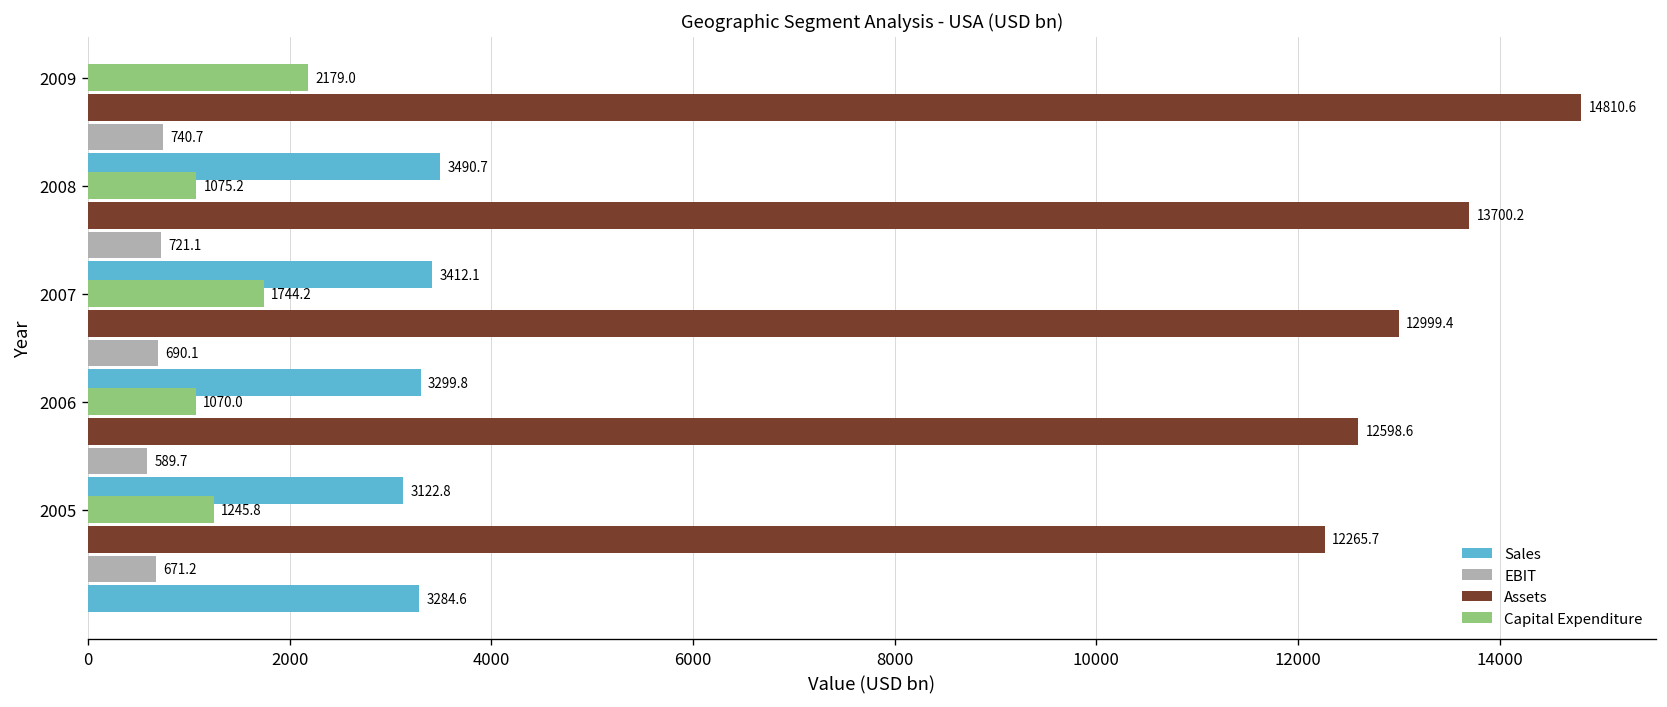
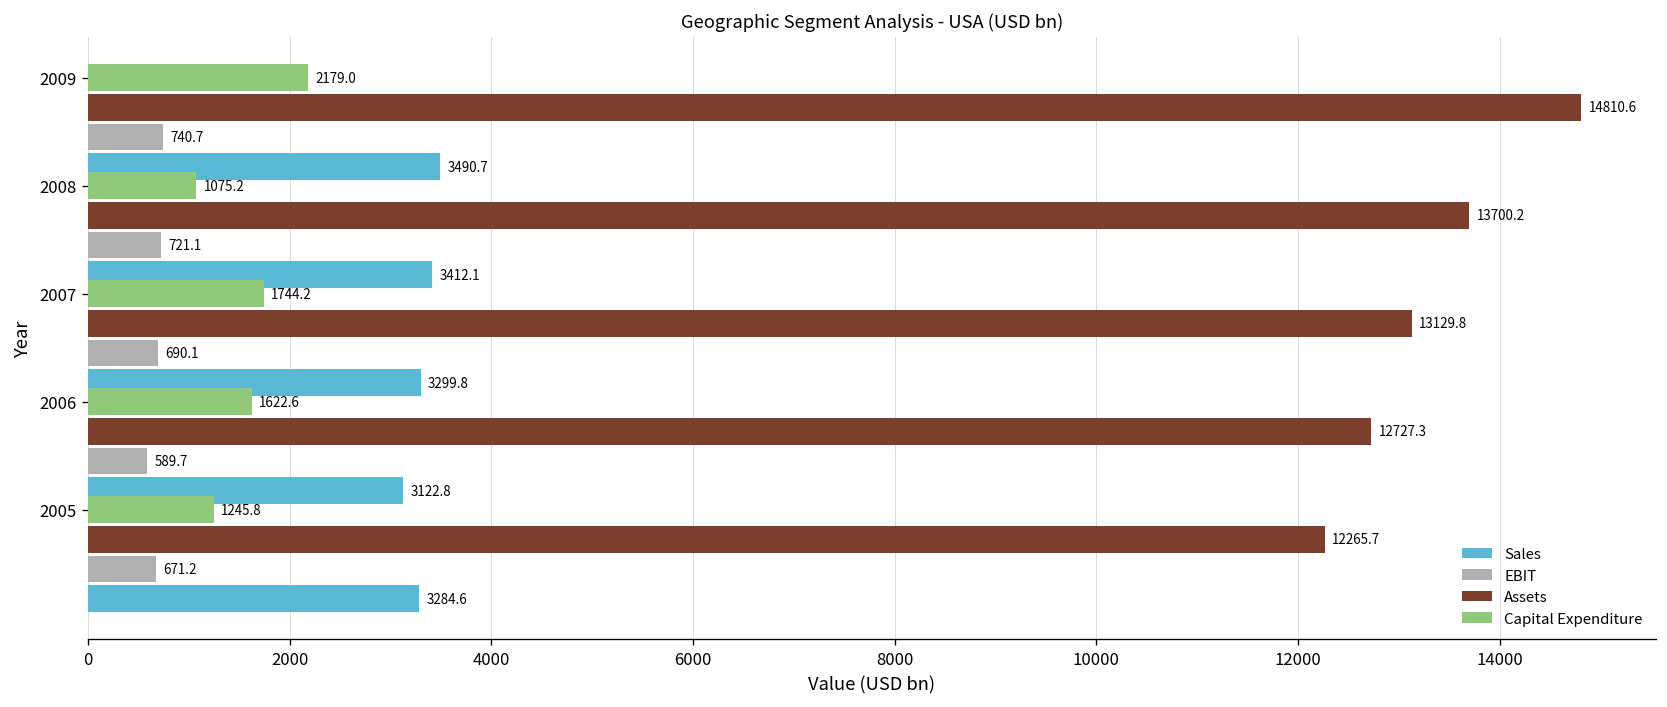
Assets, 2007: 12999.4 -> 13129.8
Capital Expenditure, 2006: 1070.0 -> 1622.6
Assets, 2006: 12598.6 -> 12727.3
